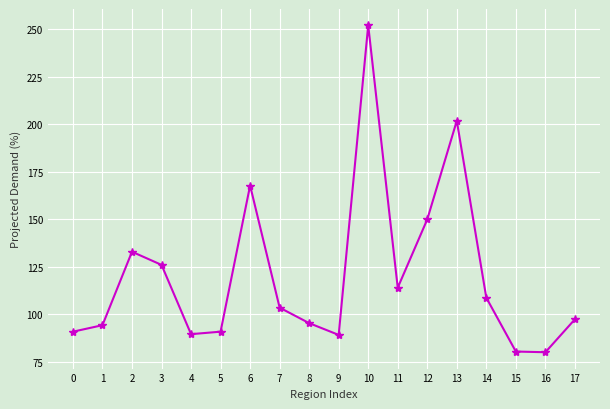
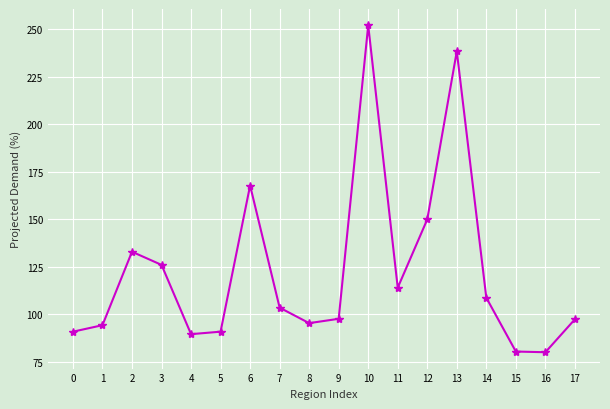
9: 89 -> 98
13: 202 -> 238
